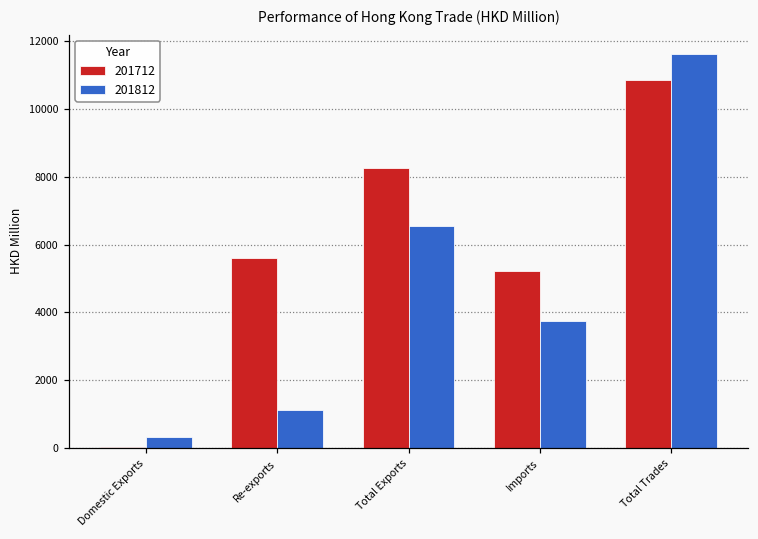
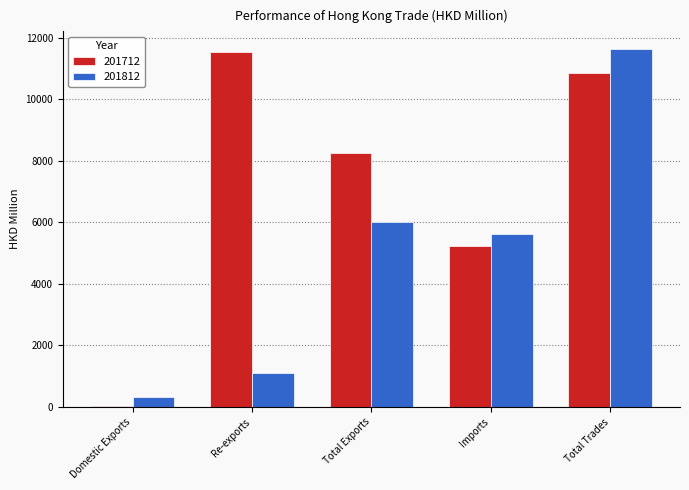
201712, Re-exports: 5600 -> 11500
201812, Total Exports: 6600 -> 6000
201812, Imports: 3700 -> 5600
